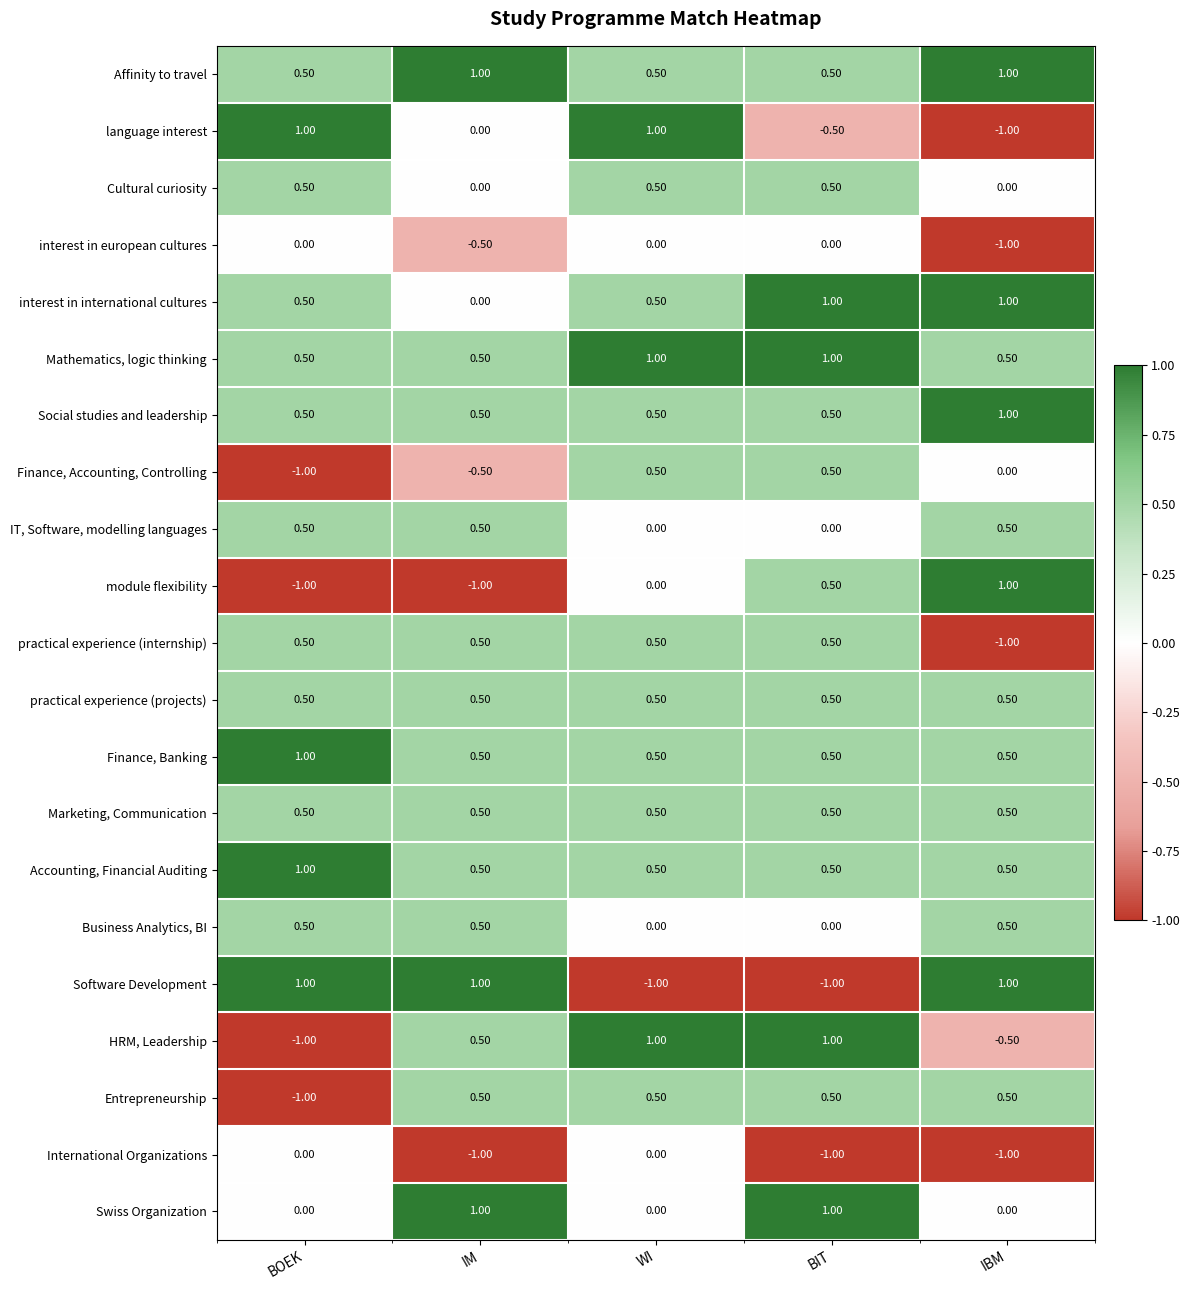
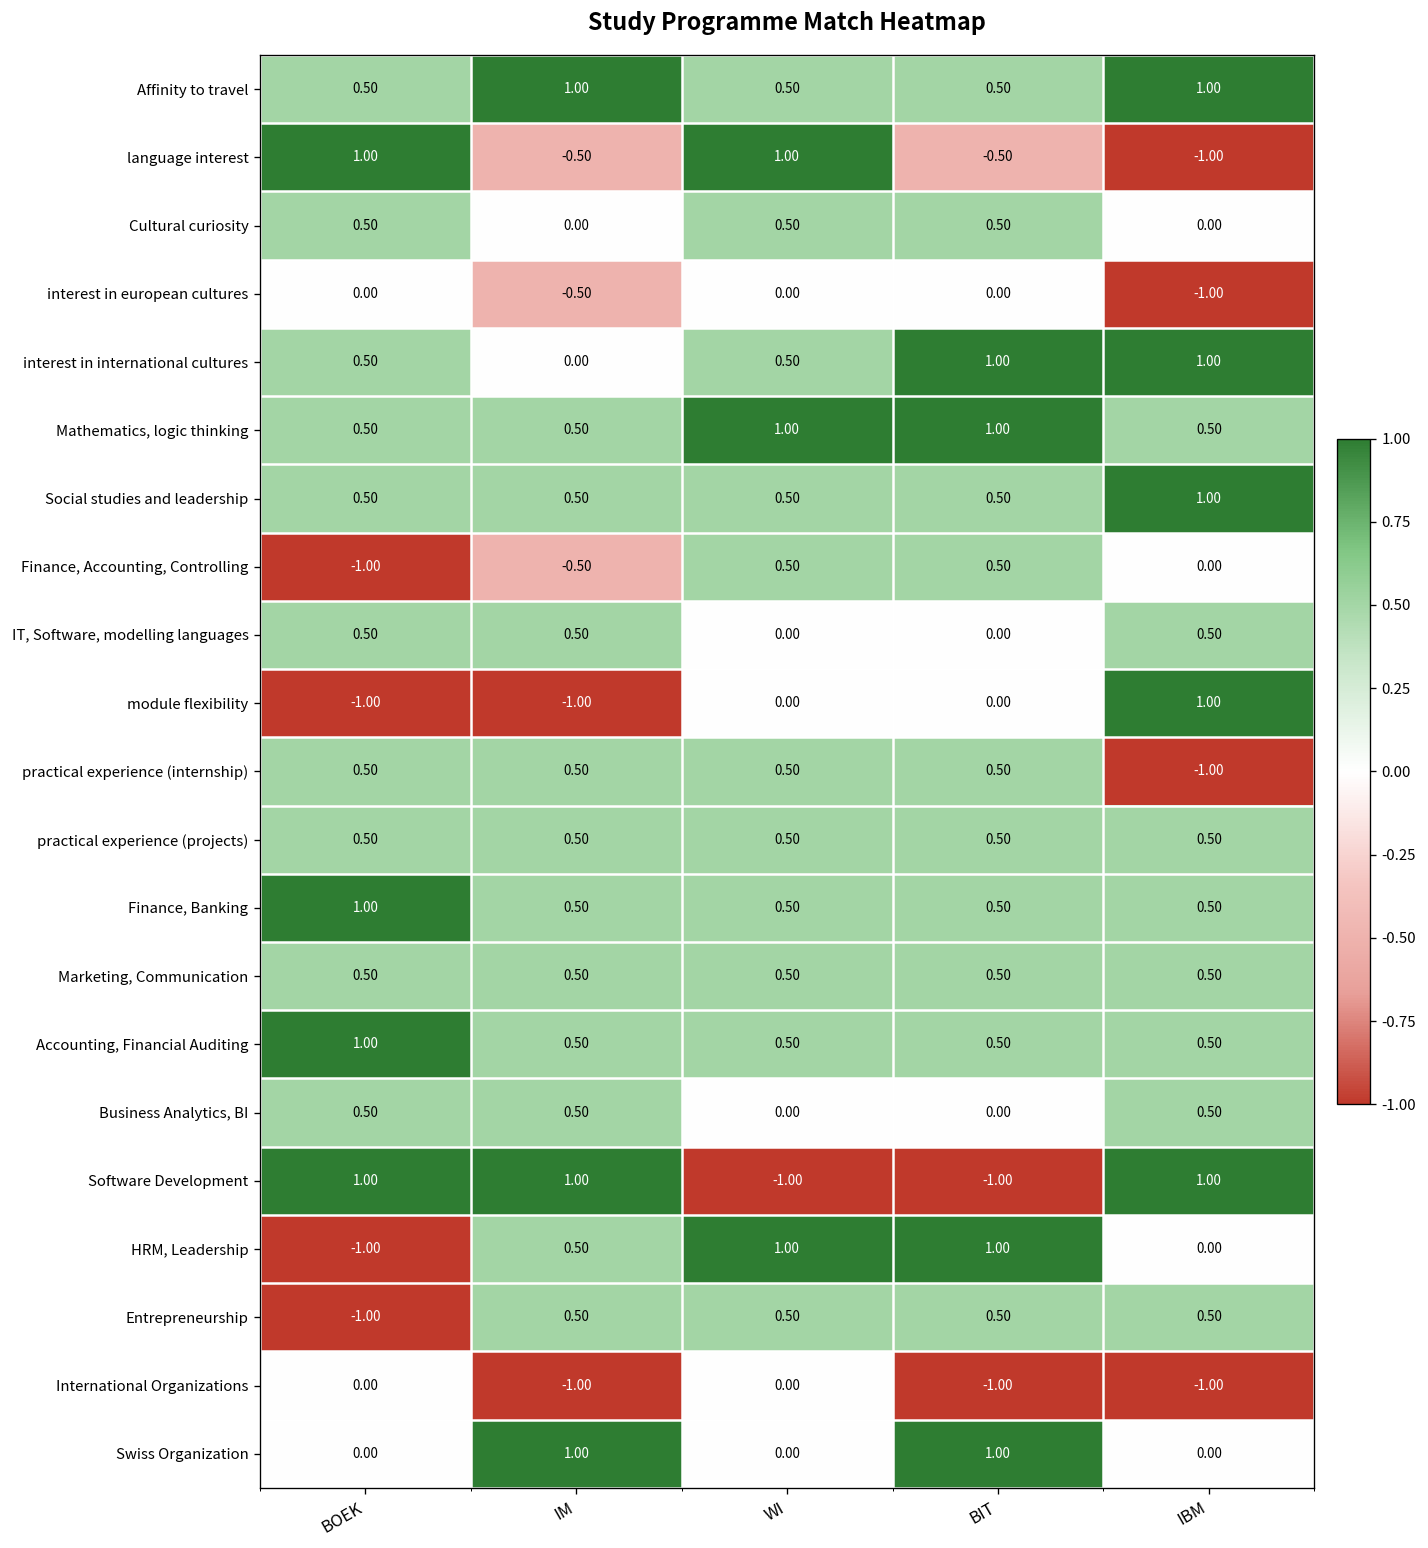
language interest, IM: 0.00 -> -0.50
module flexibility, BIT: 0.50 -> 0.00
HRM, Leadership, IBM: -0.50 -> 0.00
